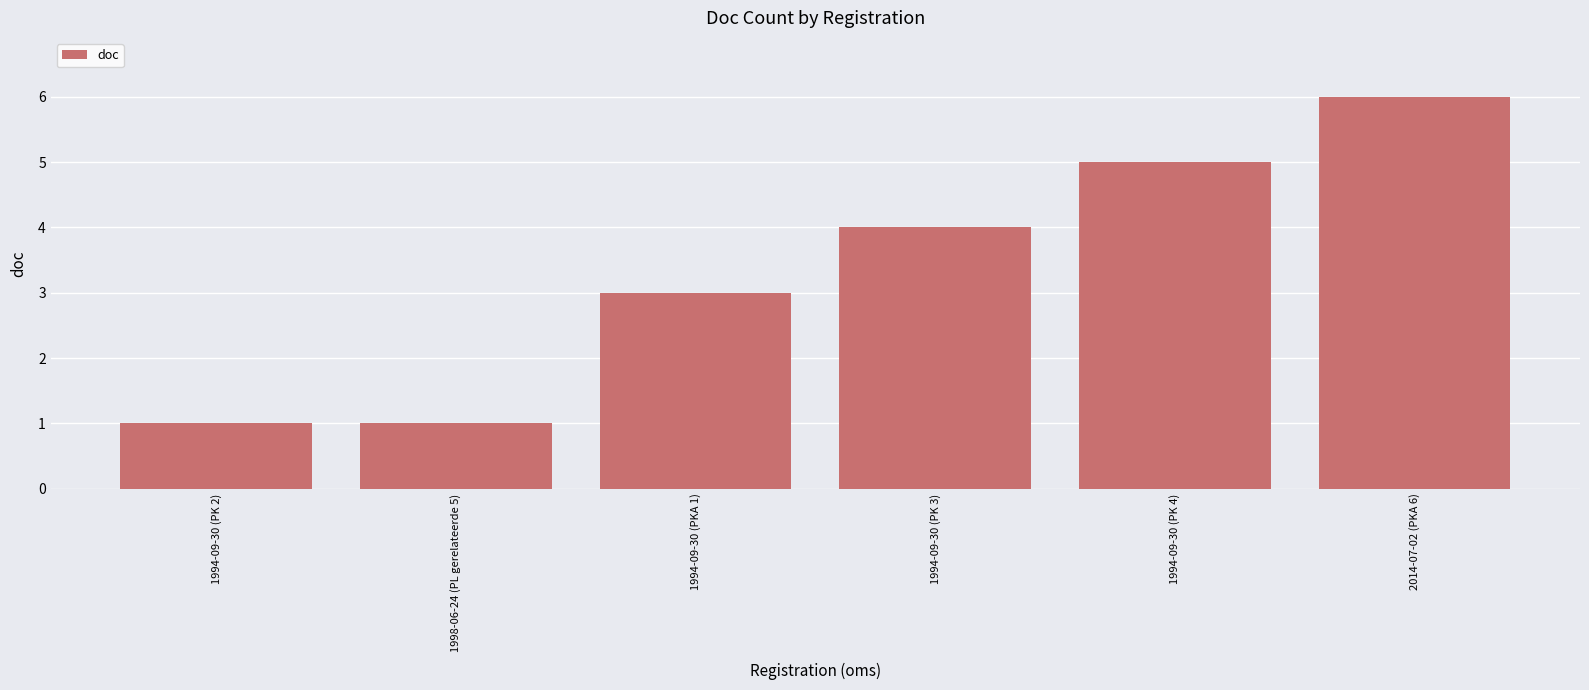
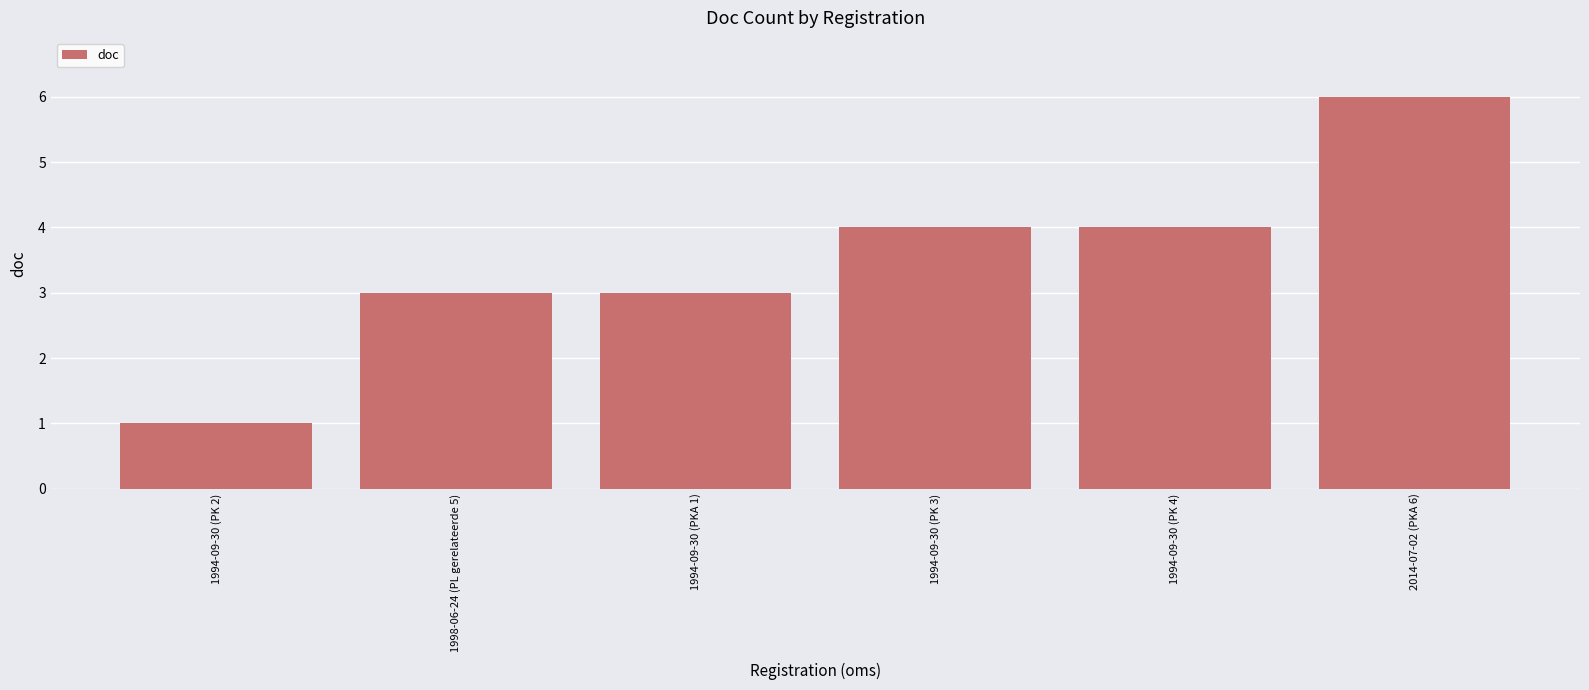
1998-06-24 (PL gerelateerde 5): 1 -> 3
1994-09-30 (PK 4): 5 -> 4
